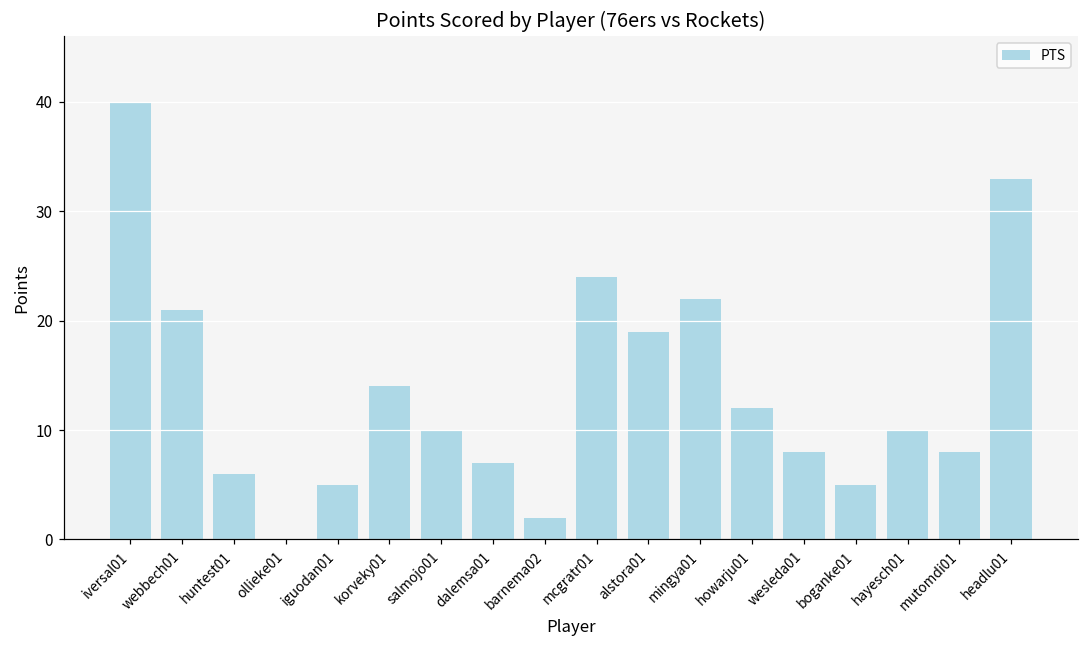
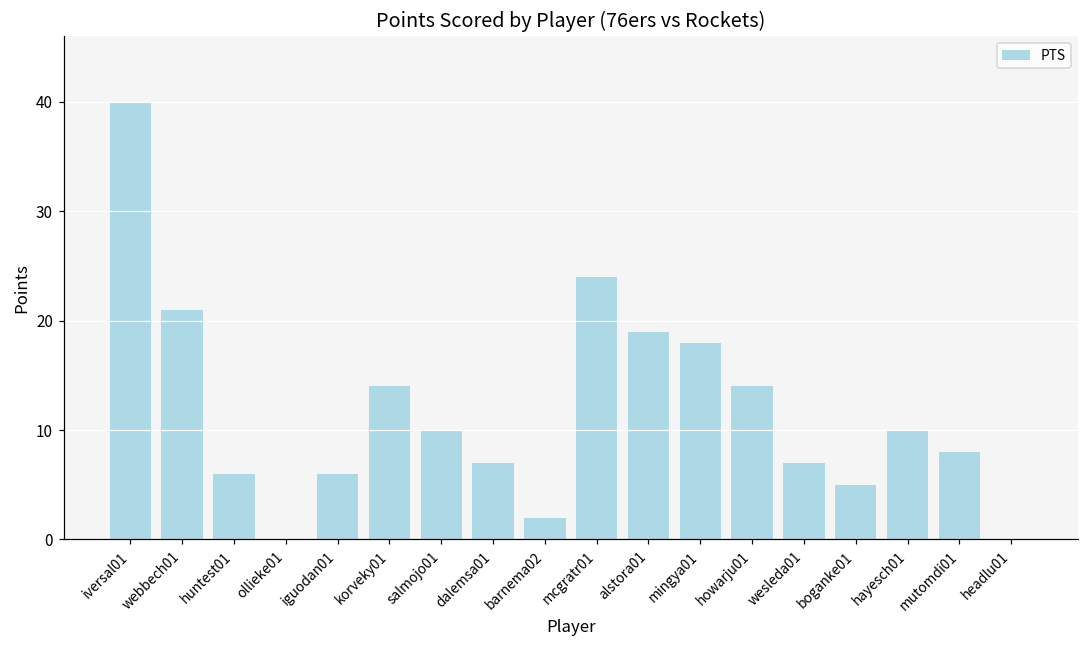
iguodan01: 5 -> 6
mingya01: 22 -> 18
howarju01: 12 -> 14
wesleda01: 8 -> 7
headlu01: 33 -> 0
